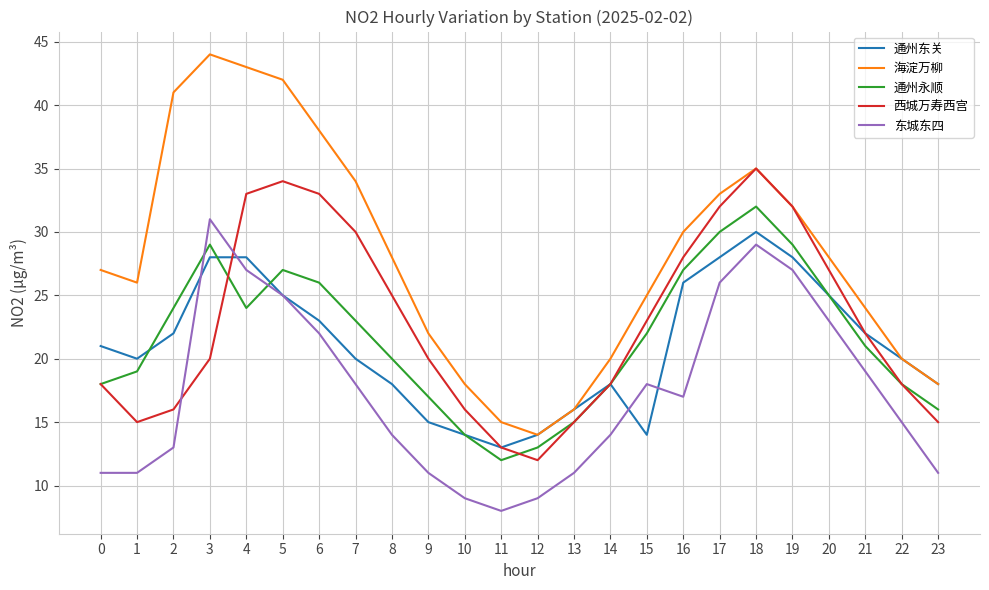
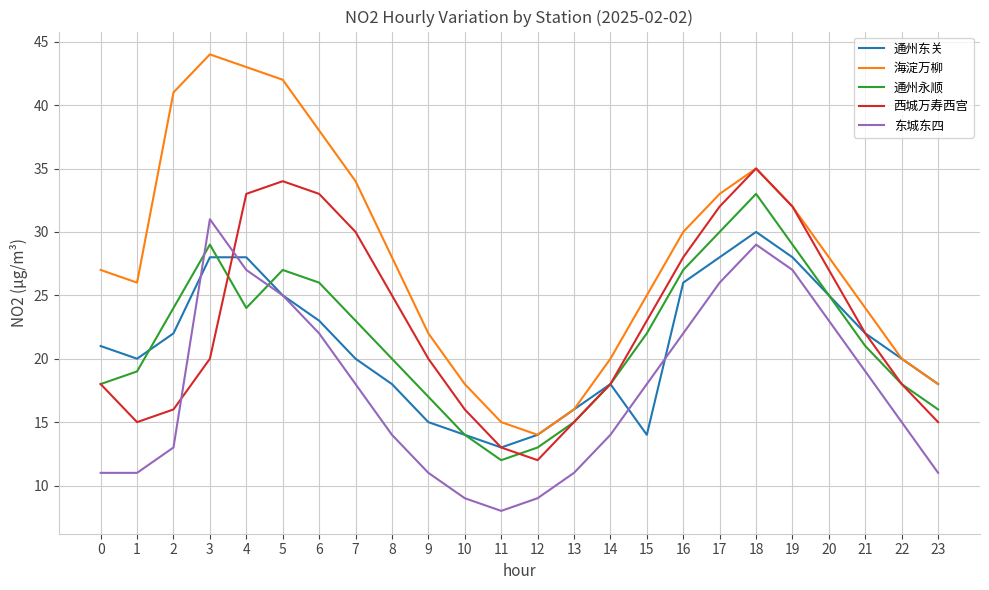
东城东四, 16: 17 -> 22
通州永顺, 18: 32 -> 33
